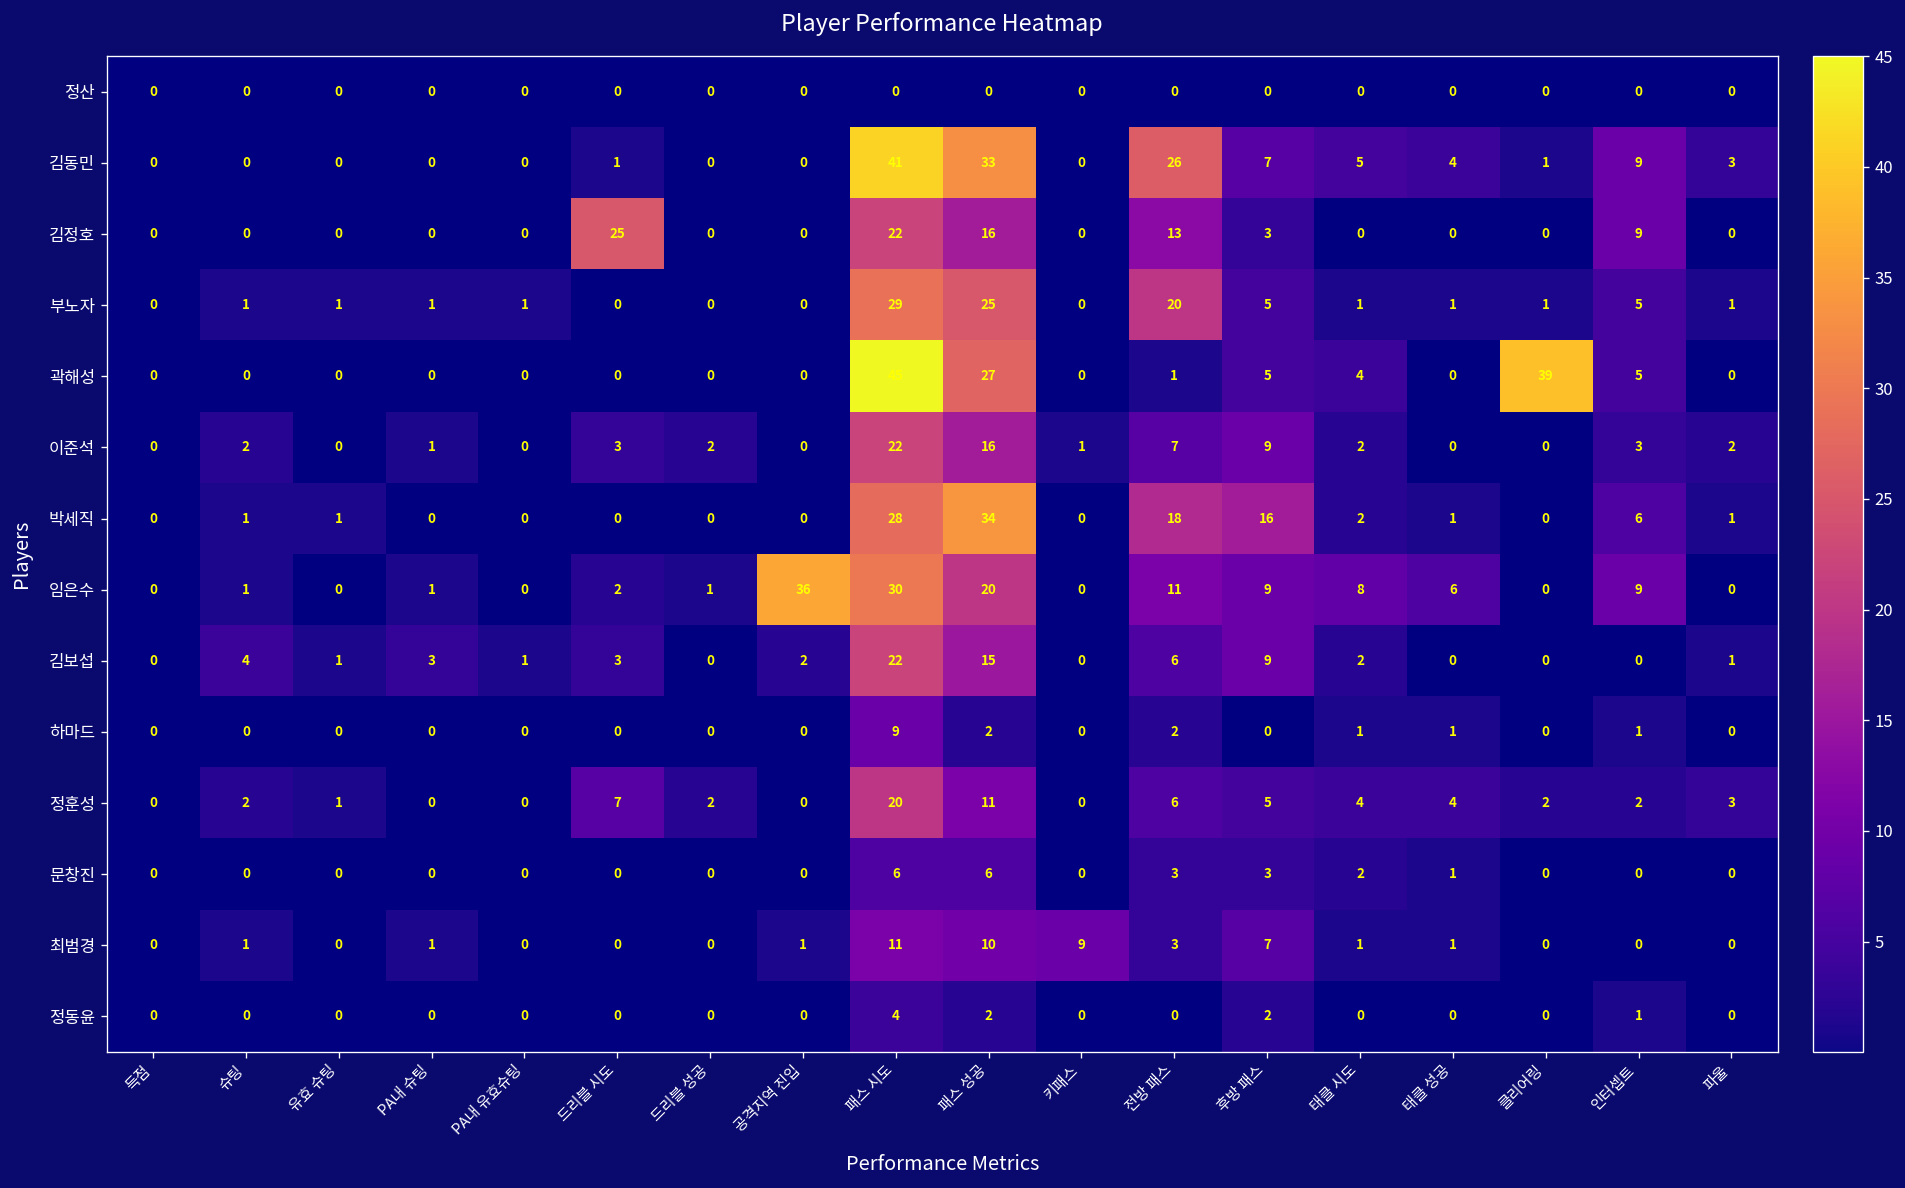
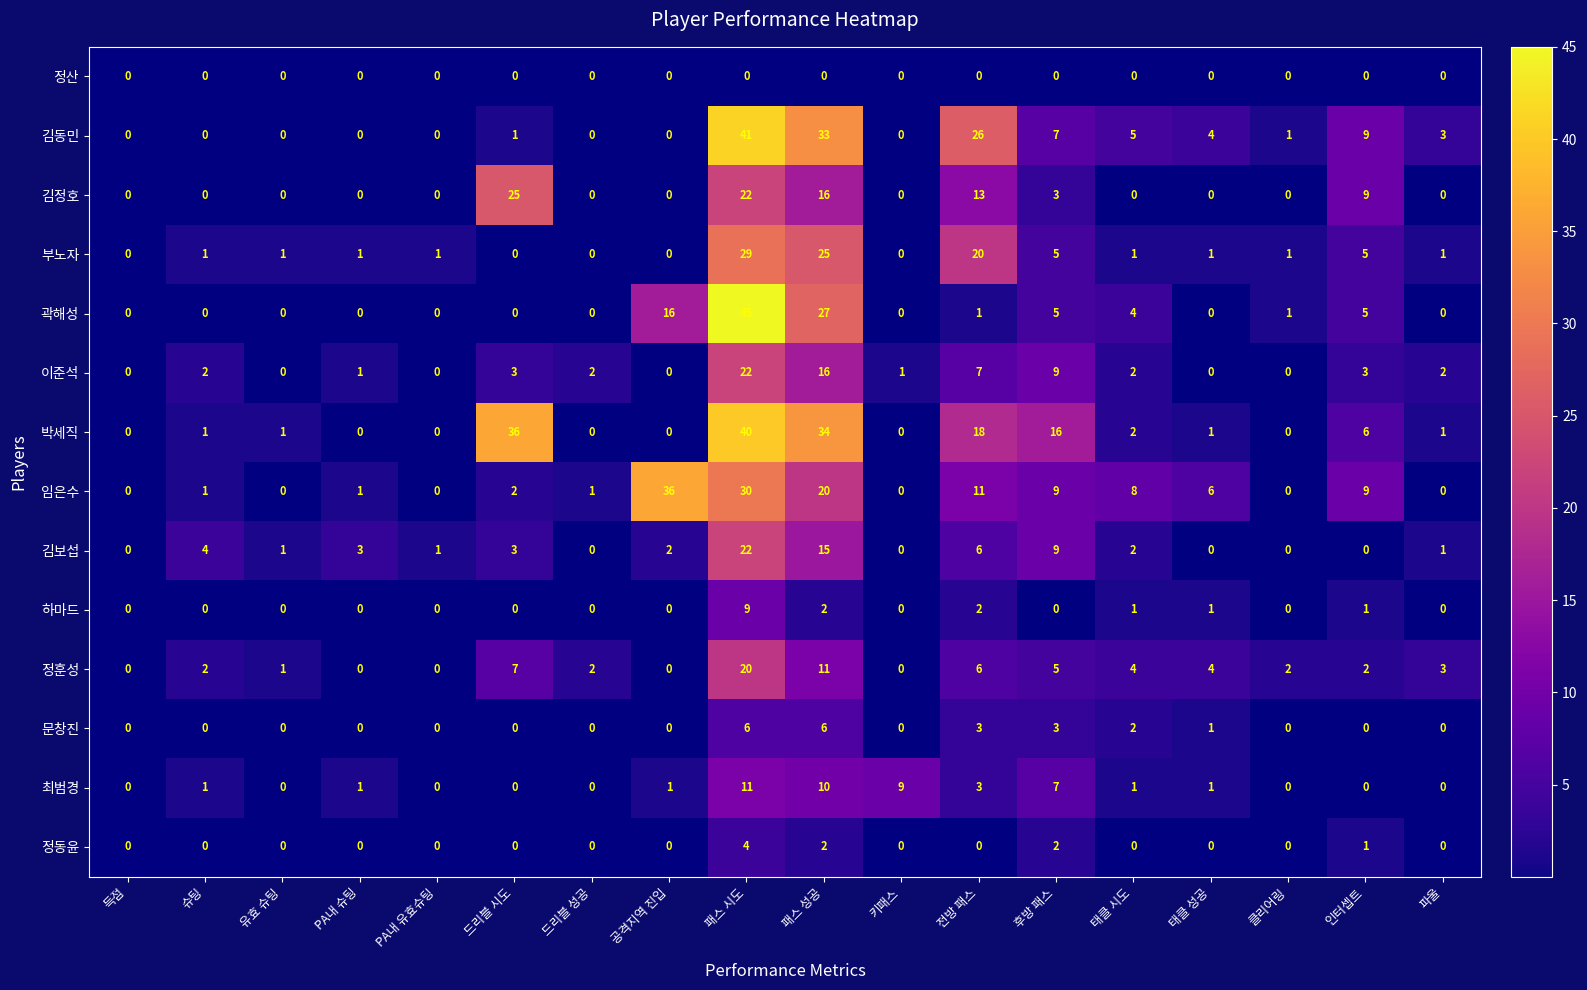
곽해성, 공격지역 진입: 0 -> 16
곽해성, 클리어링: 39 -> 1
박세직, 드리블 시도: 0 -> 36
박세직, 패스 시도: 28 -> 40
